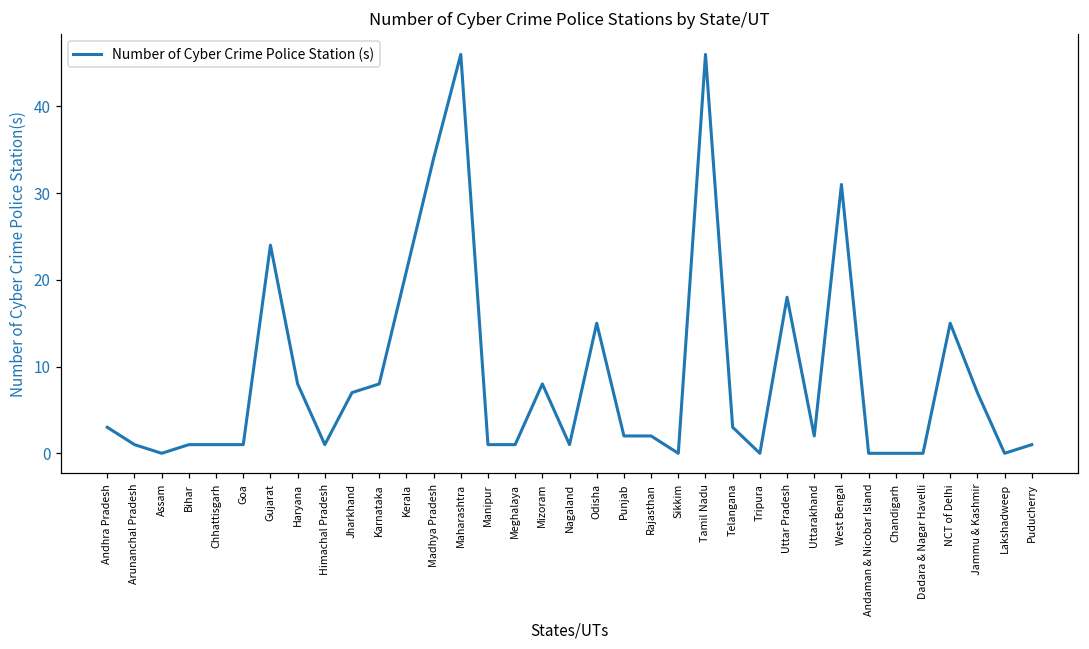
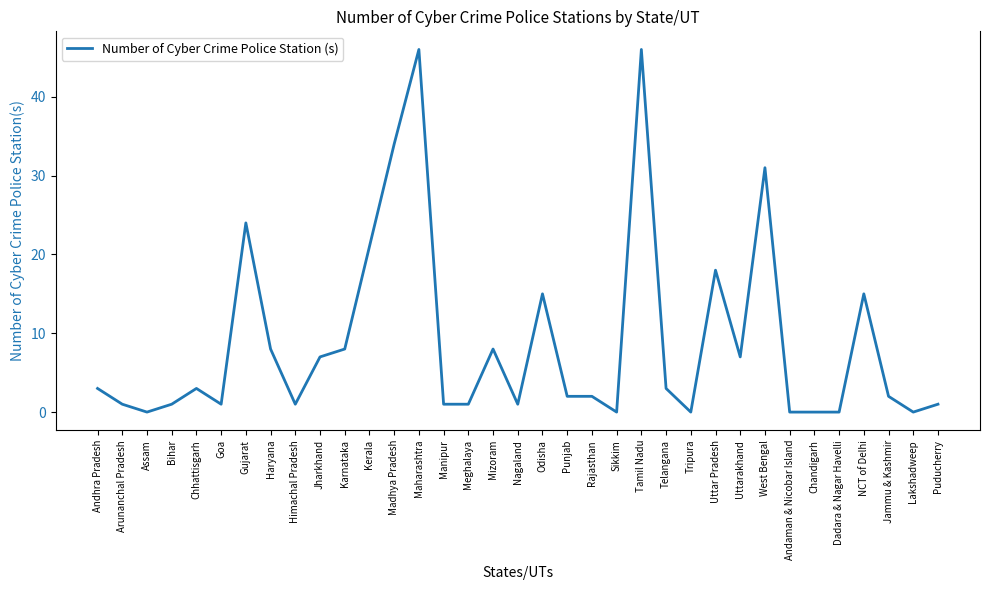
Chhattisgarh: 1 -> 3
Uttarakhand: 2 -> 7
Jammu & Kashmir: 7 -> 2
